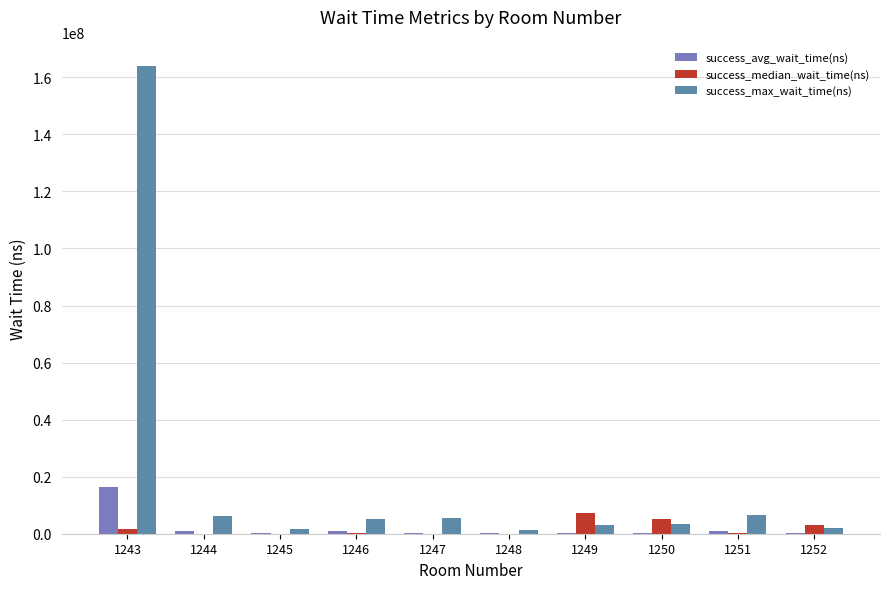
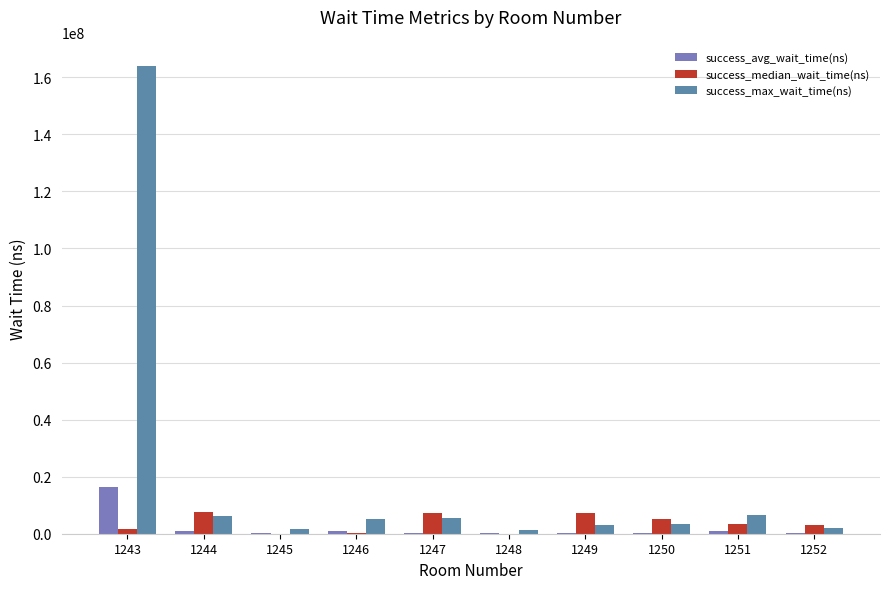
success_median_wait_time(ns), 1244: 0 -> 8000000
success_median_wait_time(ns), 1247: 0 -> 7000000
success_median_wait_time(ns), 1251: 0 -> 4000000
